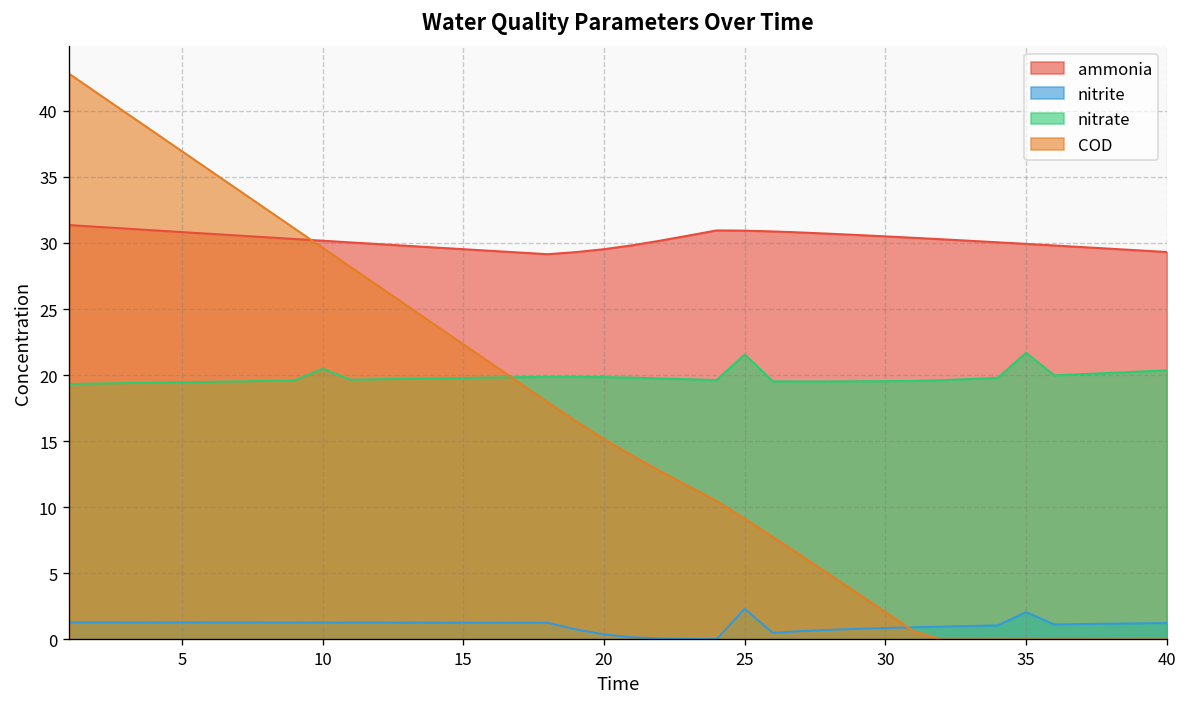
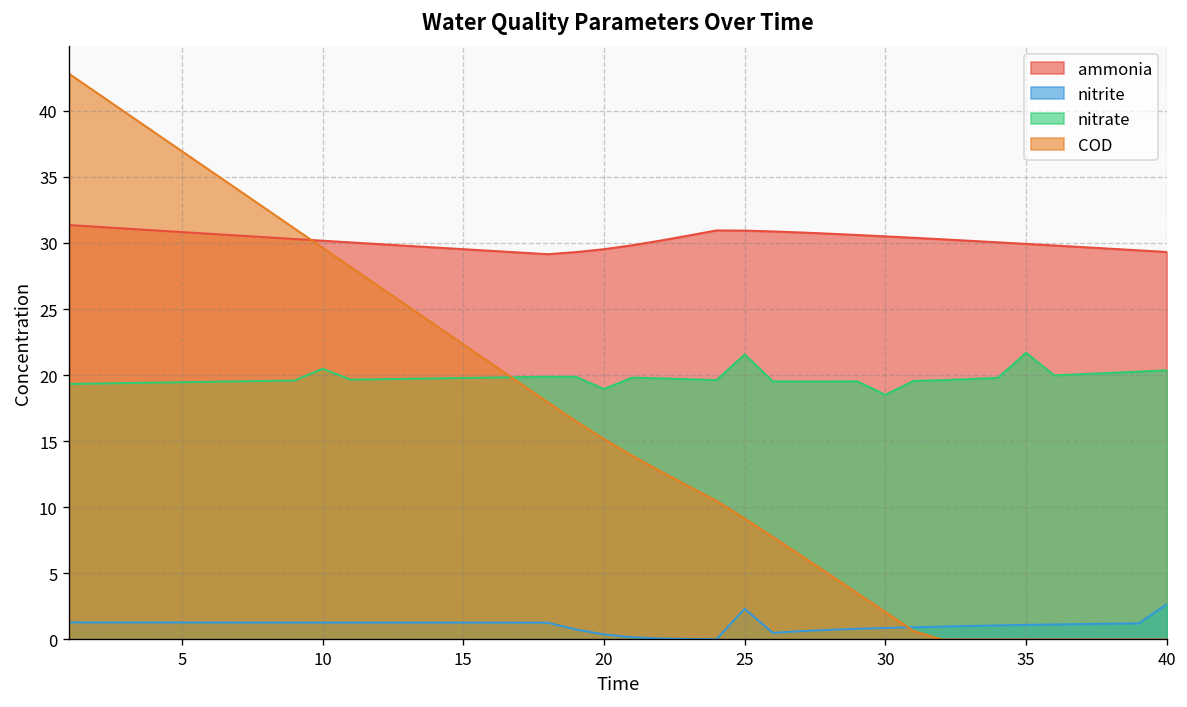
nitrate, 20: 19.9 -> 19.0
nitrate, 30: 19.5 -> 18.5
nitrite, 35: 2.1 -> 1.1
nitrite, 40: 1.2 -> 2.7
